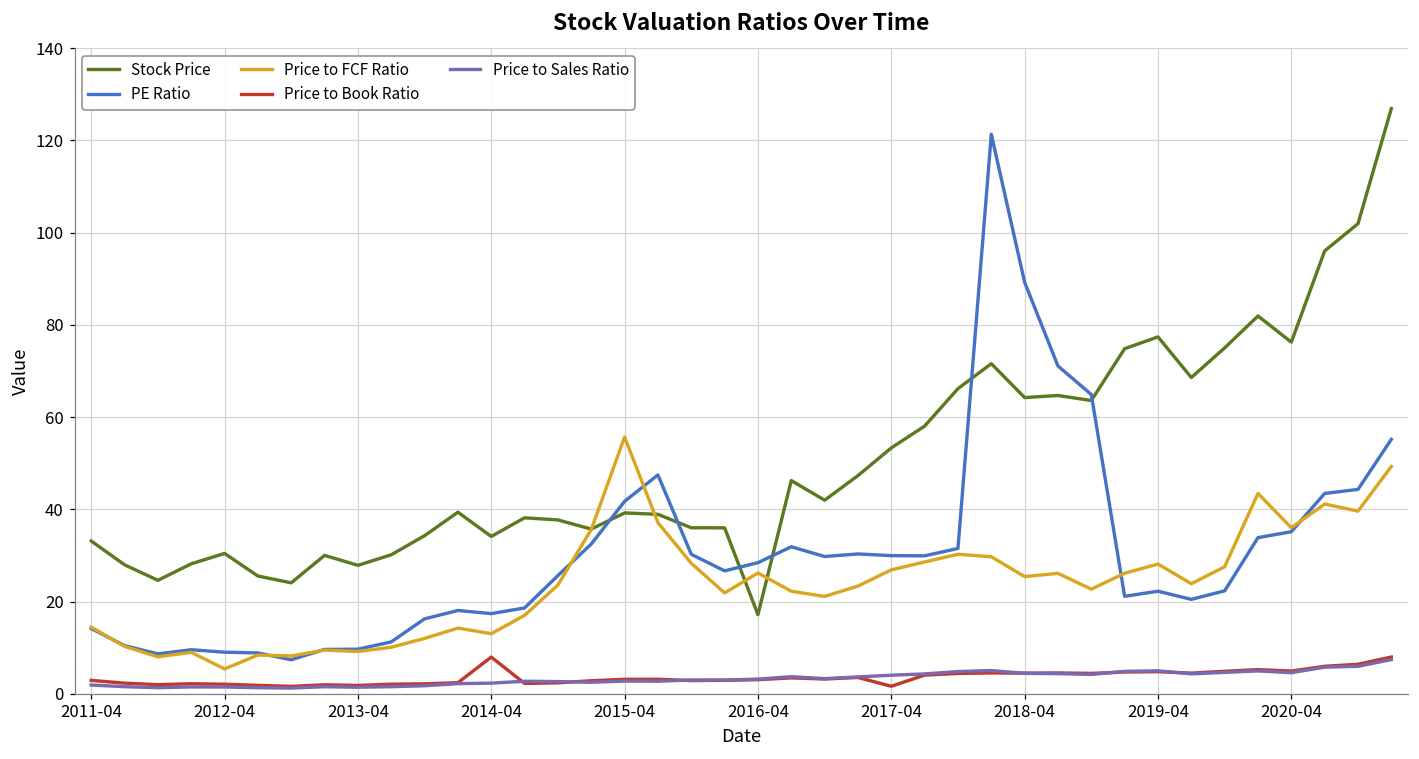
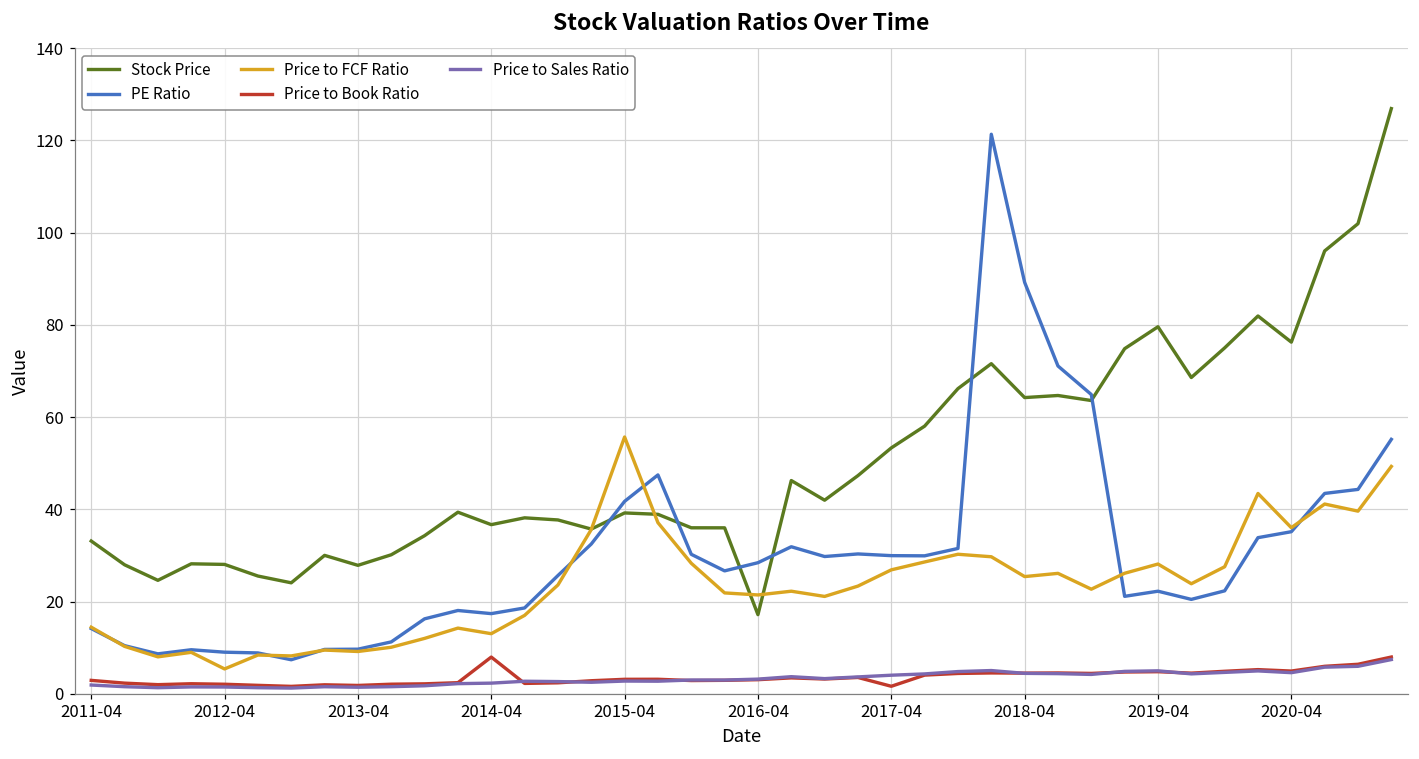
Stock Price, 2012-04: 30 -> 28
Stock Price, 2014-04: 34 -> 37
Price to FCF Ratio, 2016-04: 26 -> 21
Stock Price, 2019-04: 77 -> 80
